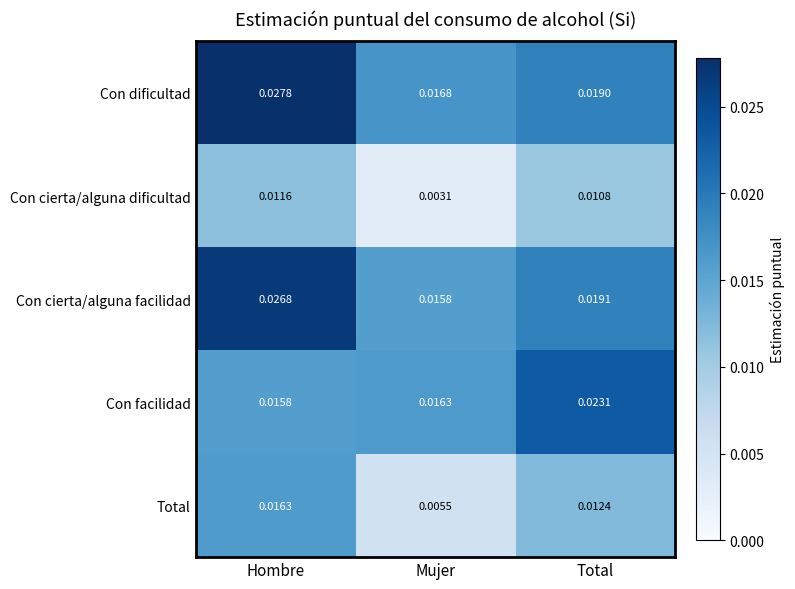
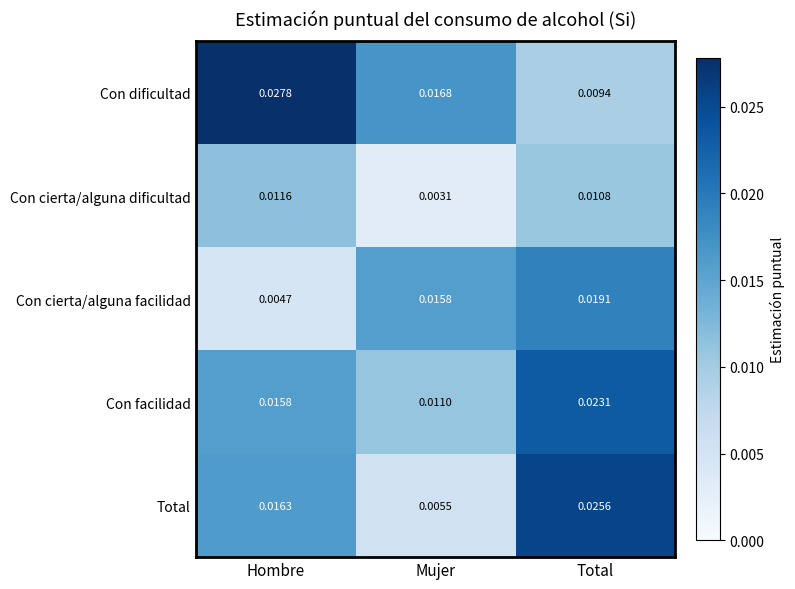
Con dificultad, Total: 0.0190 -> 0.0094
Con cierta/alguna facilidad, Hombre: 0.0268 -> 0.0047
Con facilidad, Mujer: 0.0163 -> 0.0110
Total, Total: 0.0124 -> 0.0256
